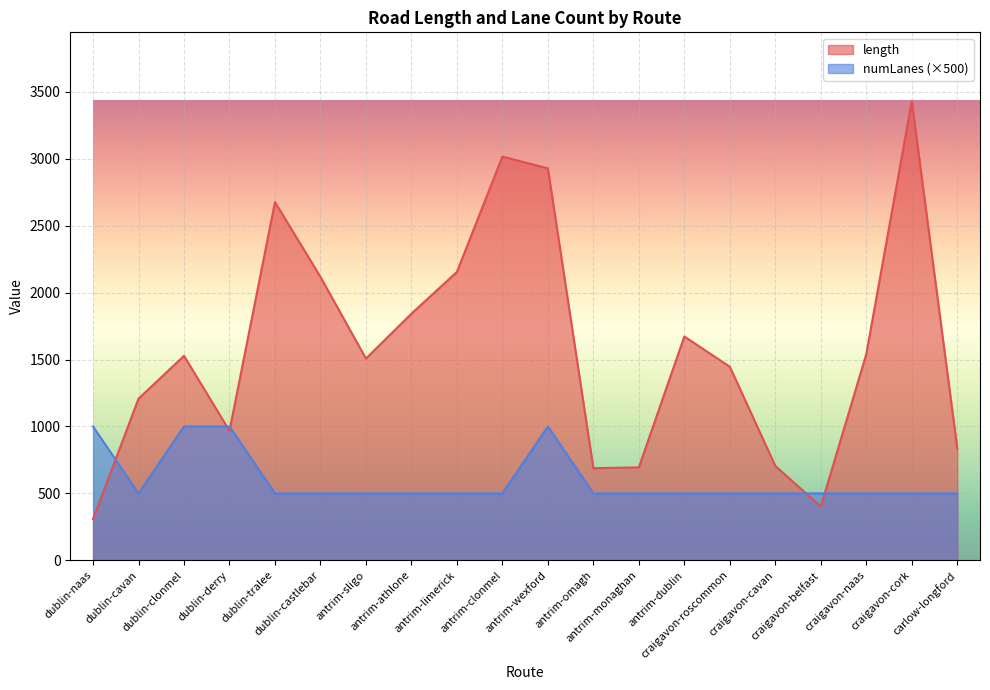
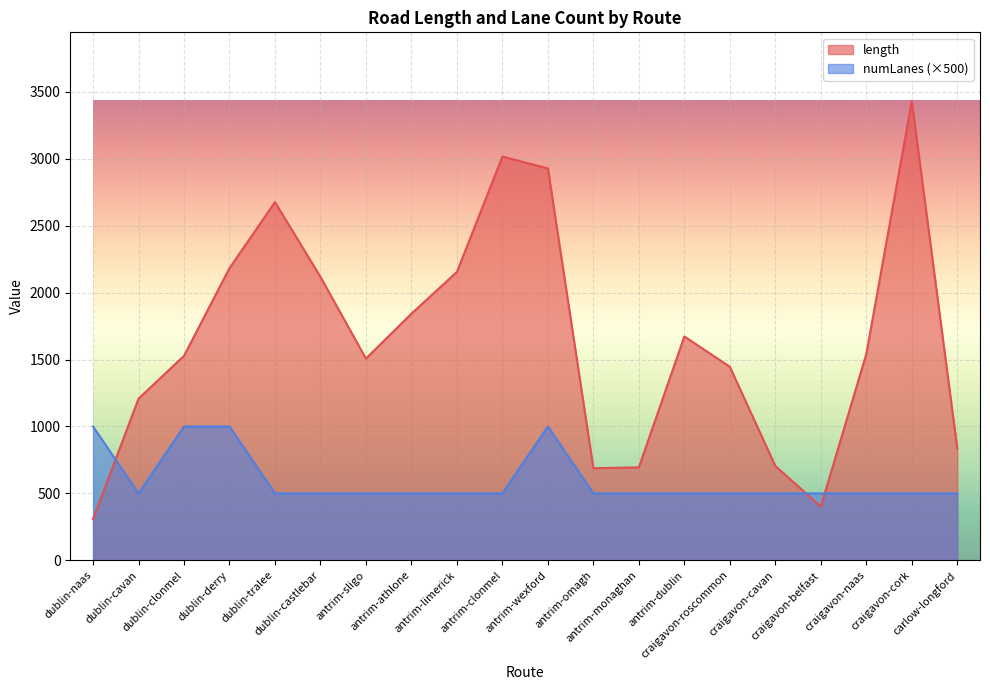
length, dublin-derry: 970 -> 2180
